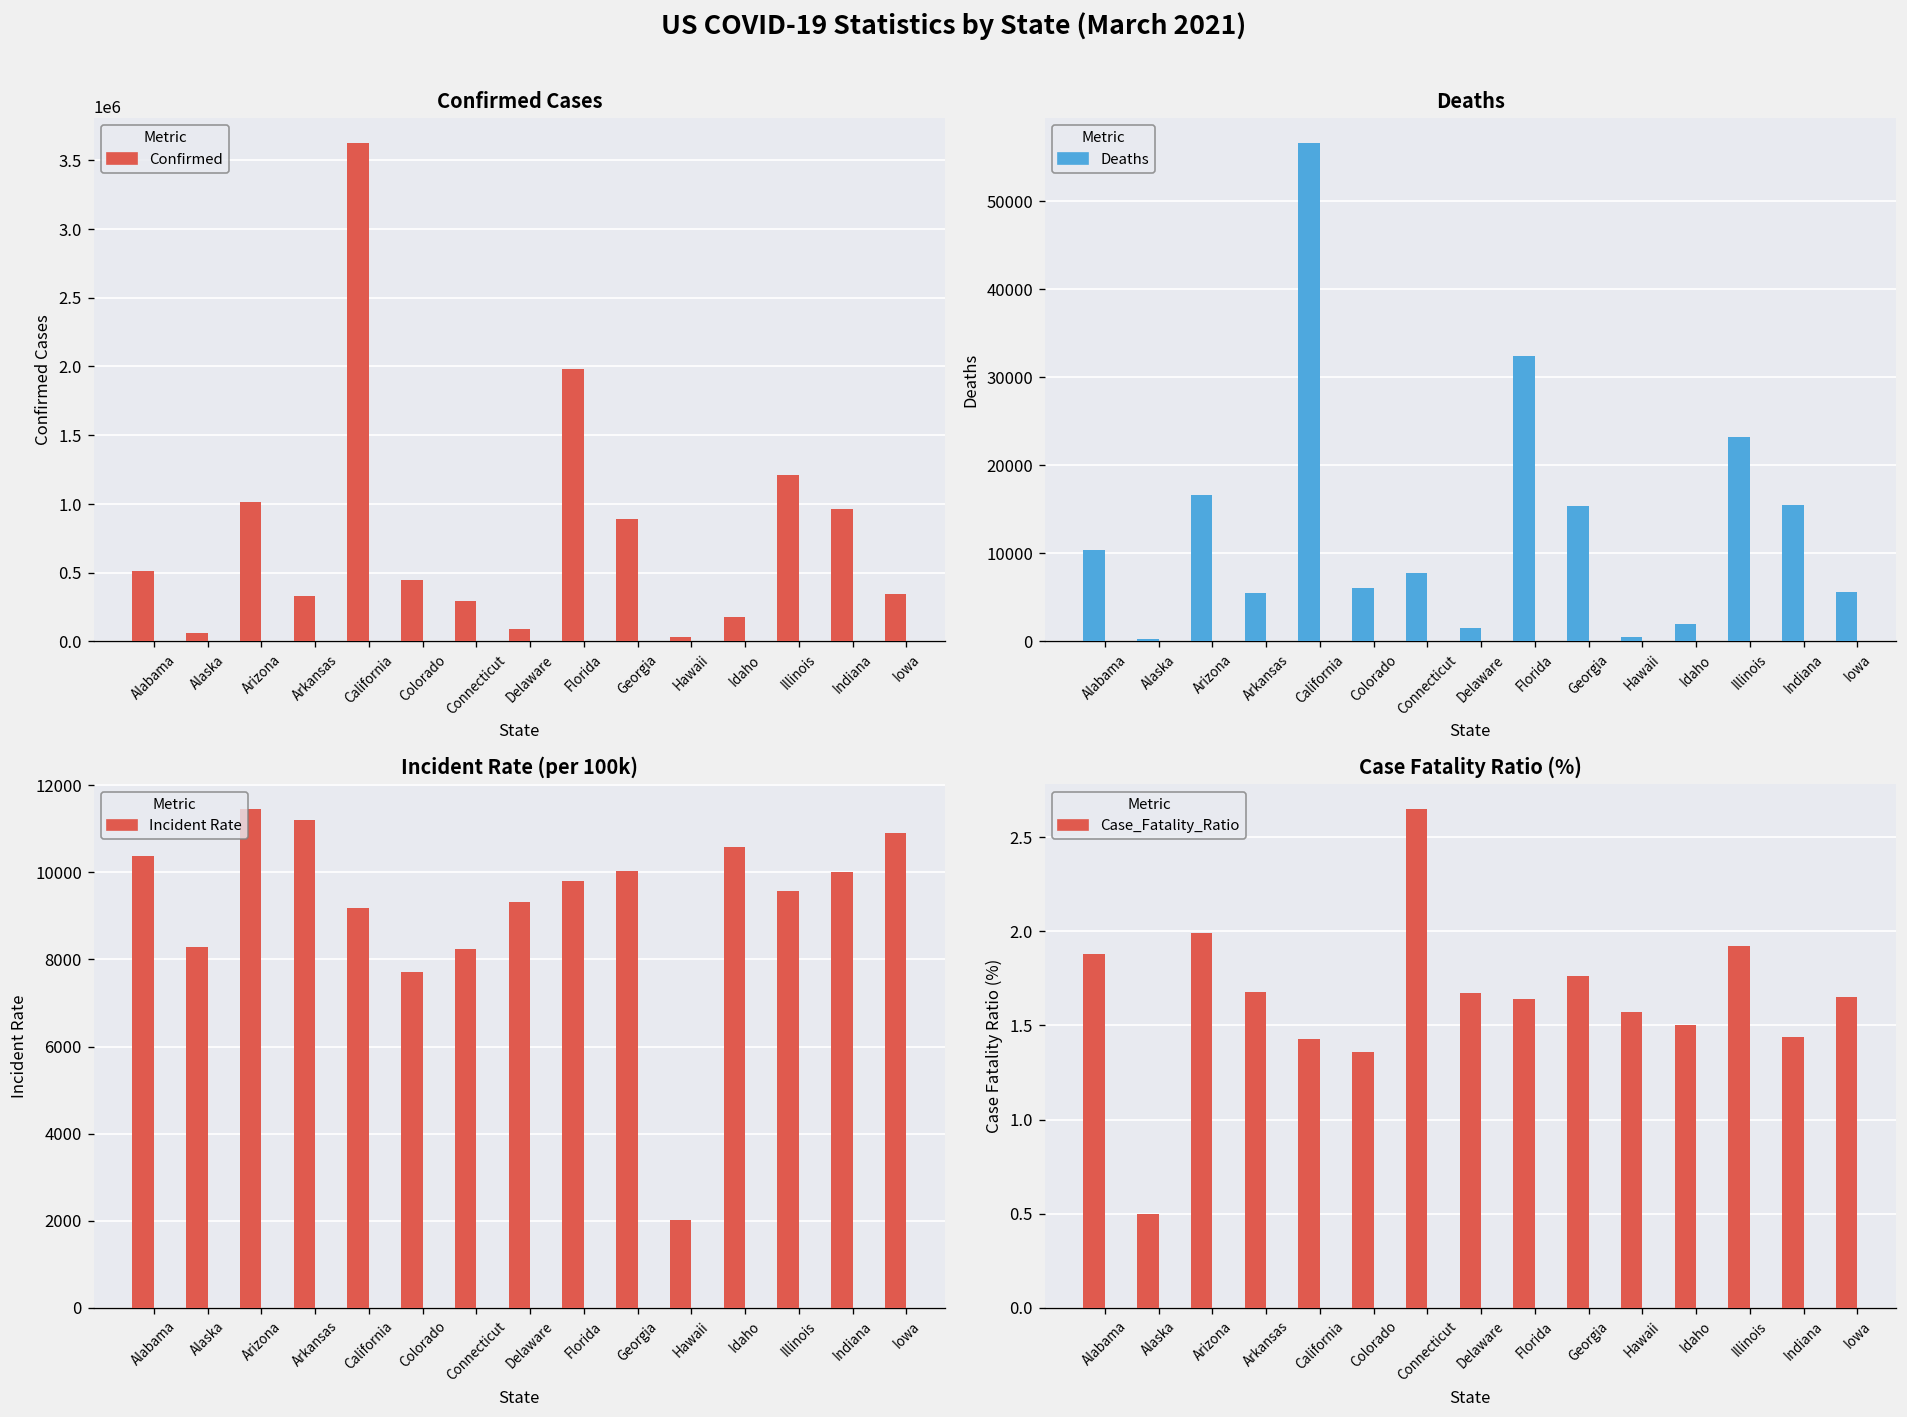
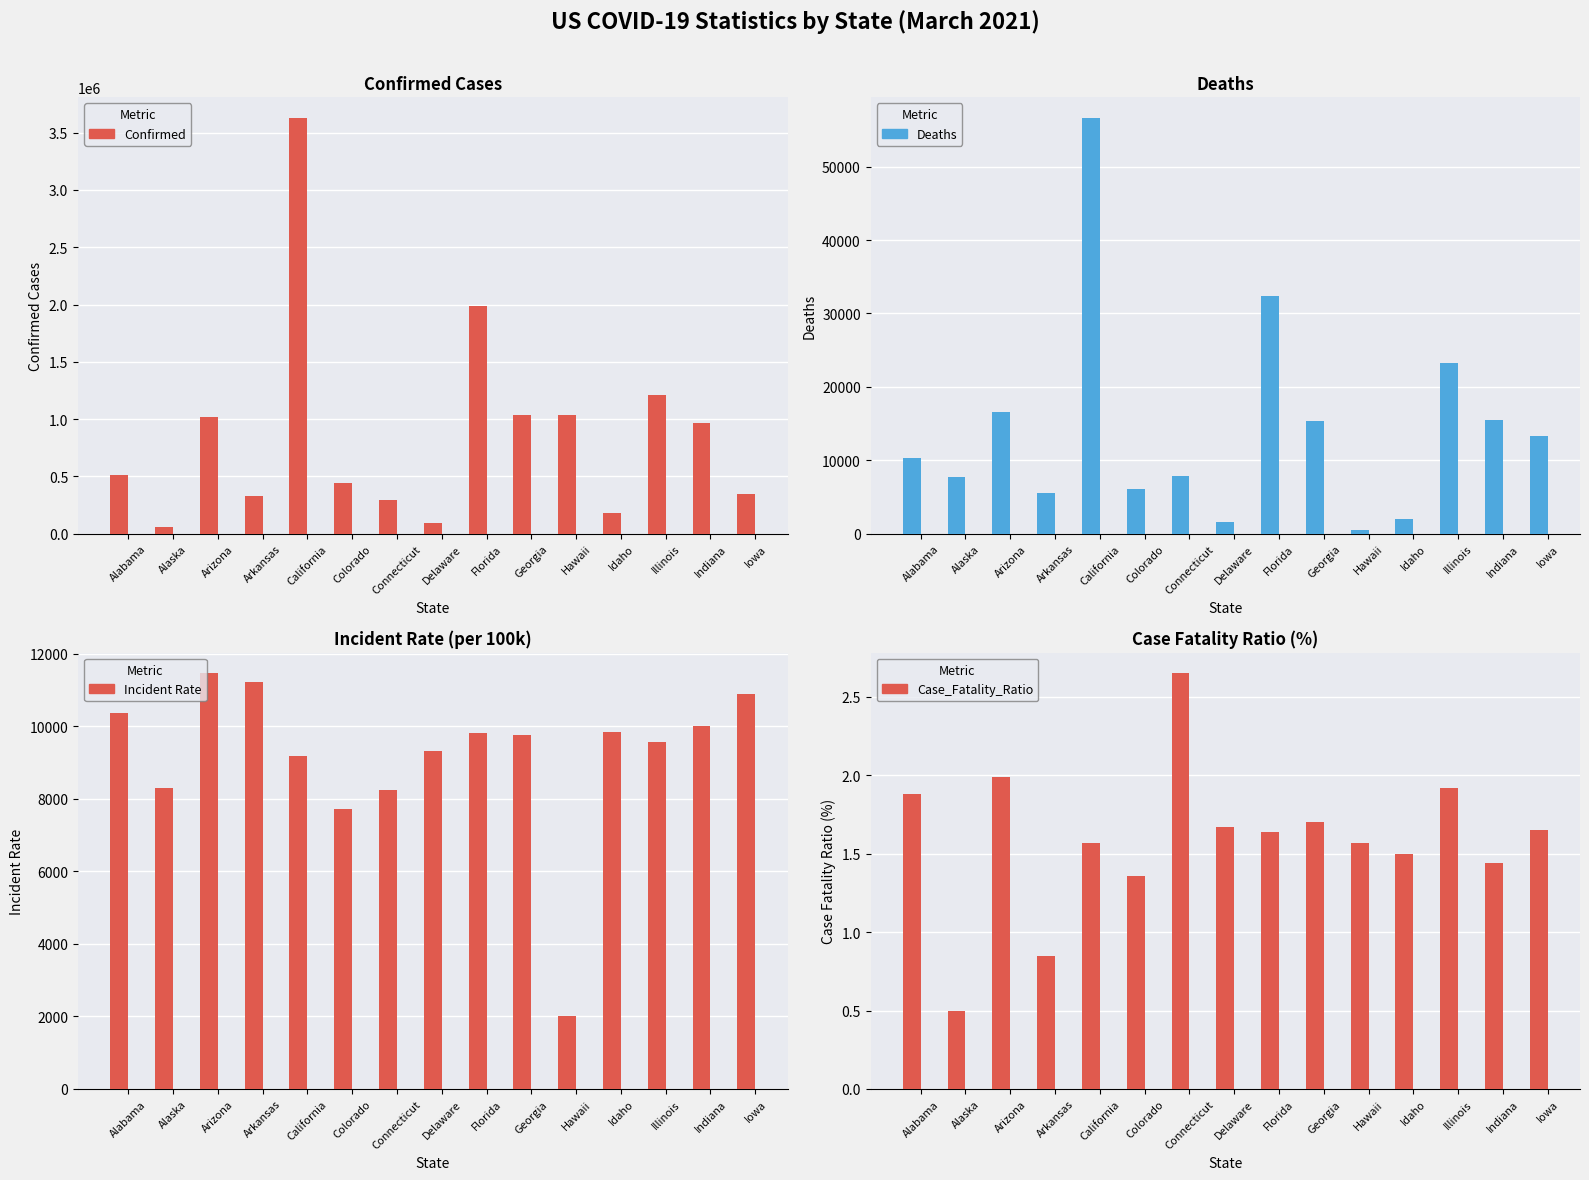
Confirmed Cases, Georgia: 890000 -> 1040000
Confirmed Cases, Hawaii: 30000 -> 1040000
Deaths, Alaska: 0 -> 8000
Deaths, Iowa: 6000 -> 13000
Incident Rate (per 100k), Georgia: 10000 -> 9800
Incident Rate (per 100k), Idaho: 10600 -> 9800
Case Fatality Ratio (%), Arkansas: 1.68 -> 0.85
Case Fatality Ratio (%), California: 1.43 -> 1.57
Case Fatality Ratio (%), Georgia: 1.76 -> 1.70
